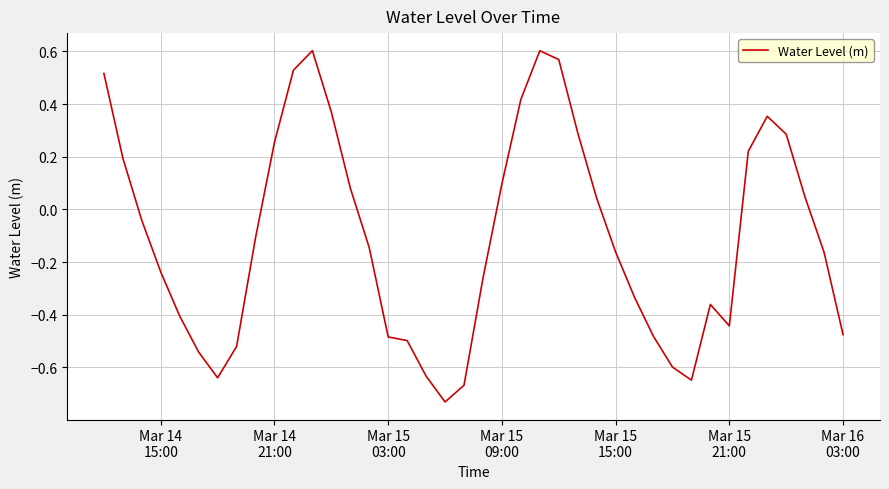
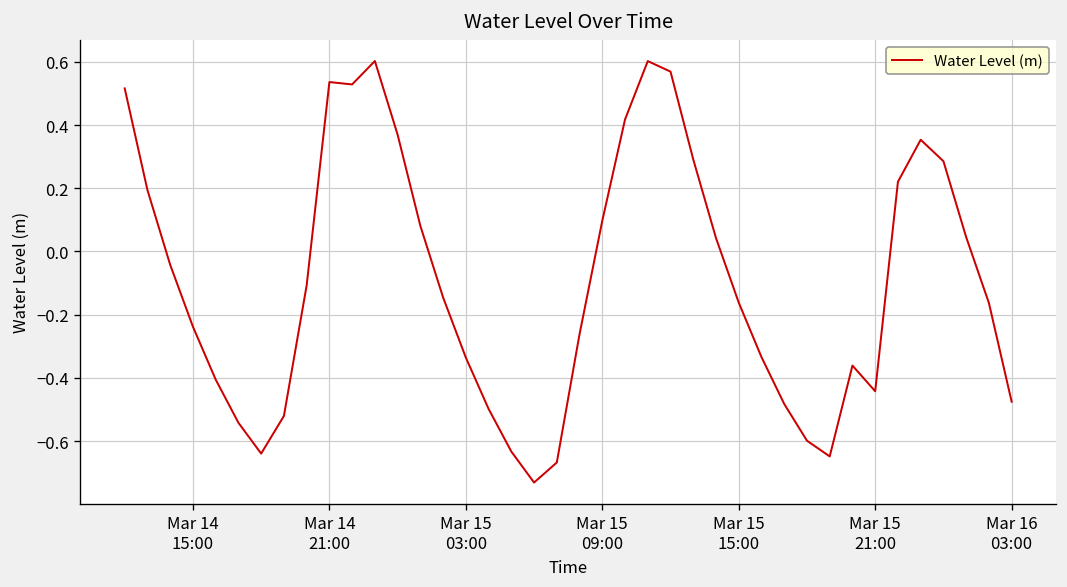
Mar 14 21:00: 0.25 -> 0.54
Mar 15 03:00: -0.48 -> -0.34
